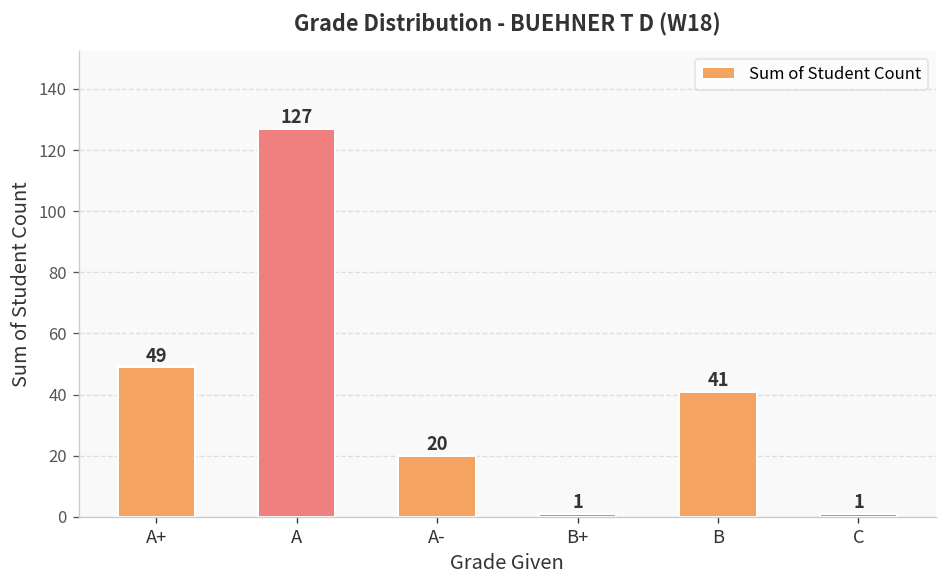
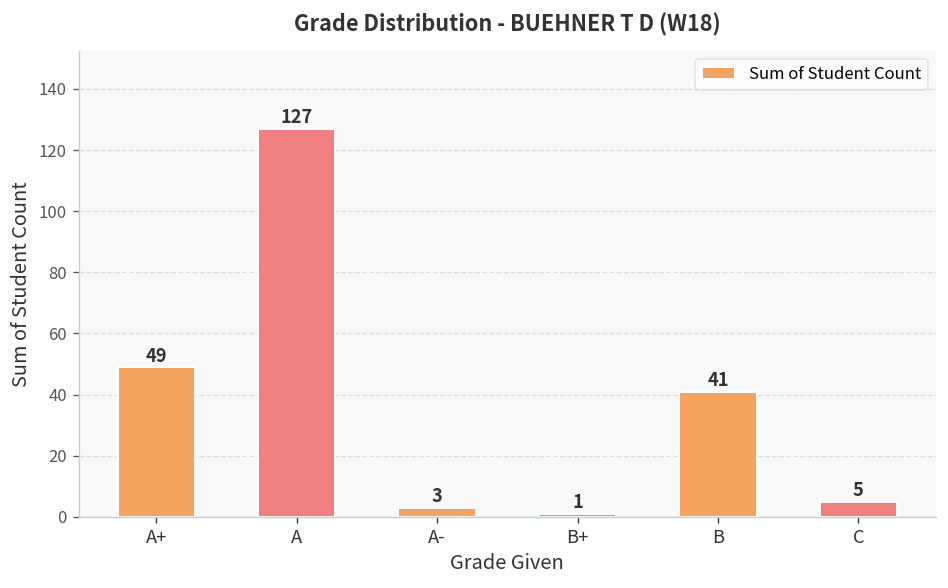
A-: 20 -> 3
C: 1 -> 5
